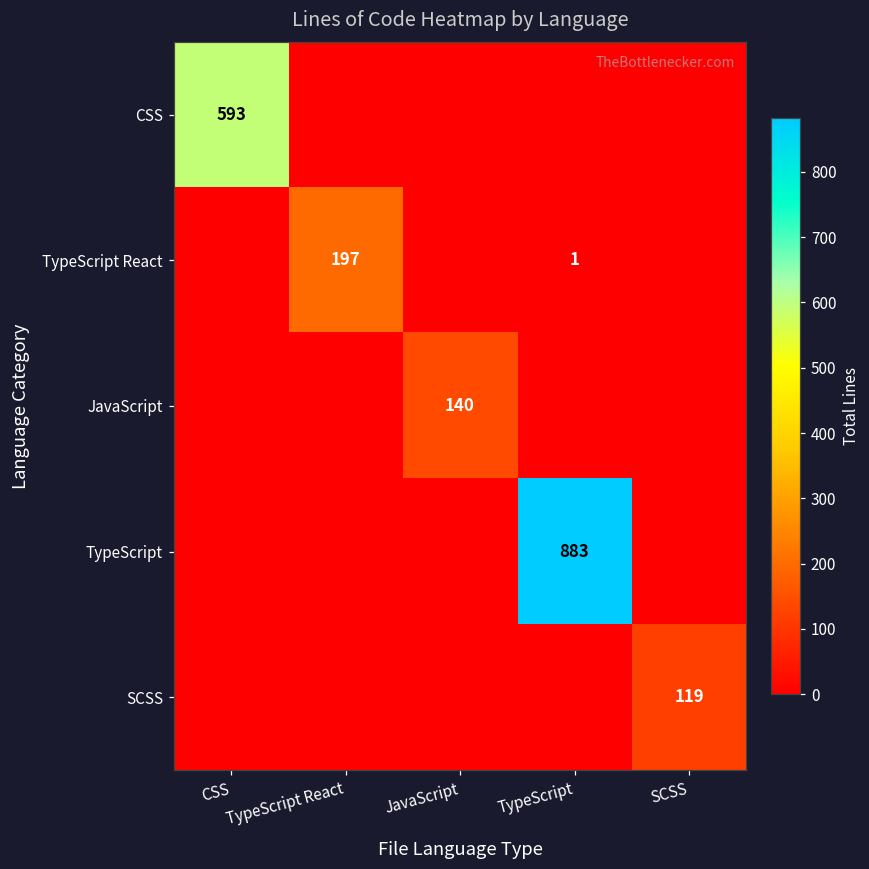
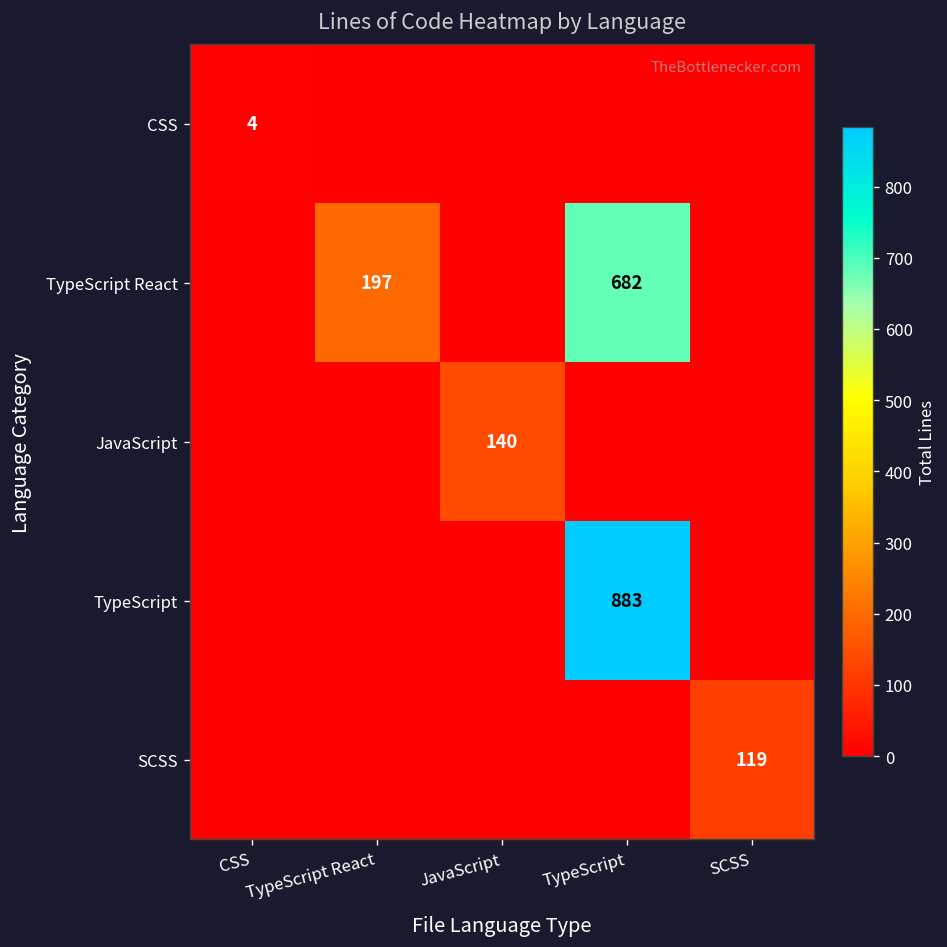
CSS, CSS: 593 -> 4
TypeScript React, TypeScript: 1 -> 682
